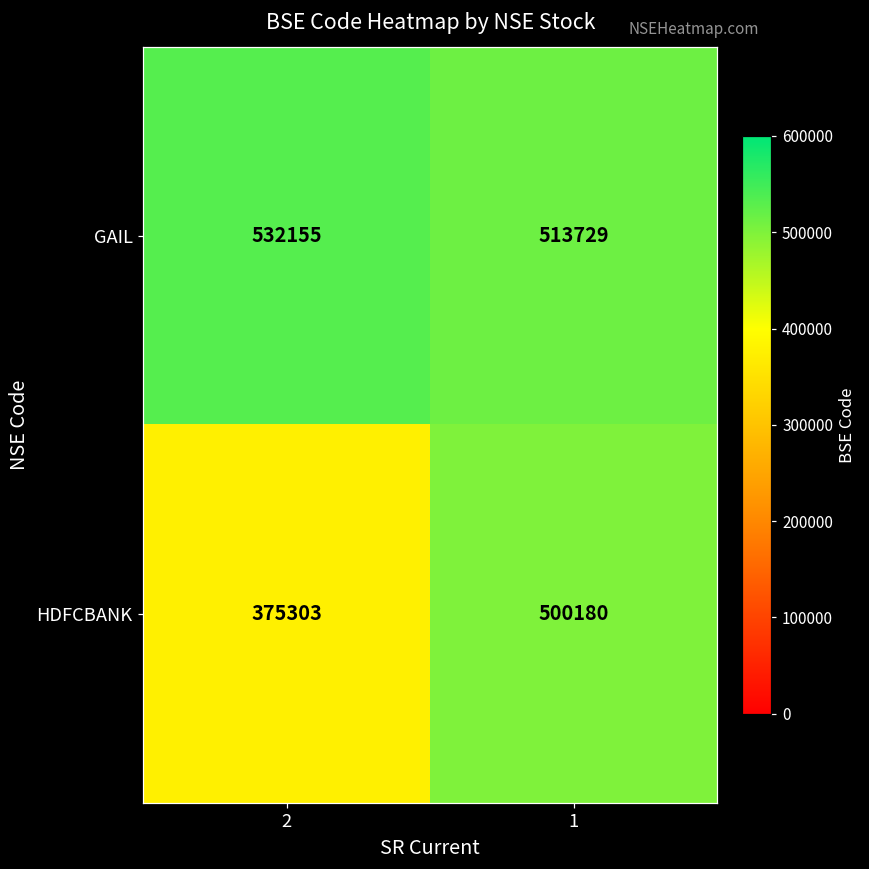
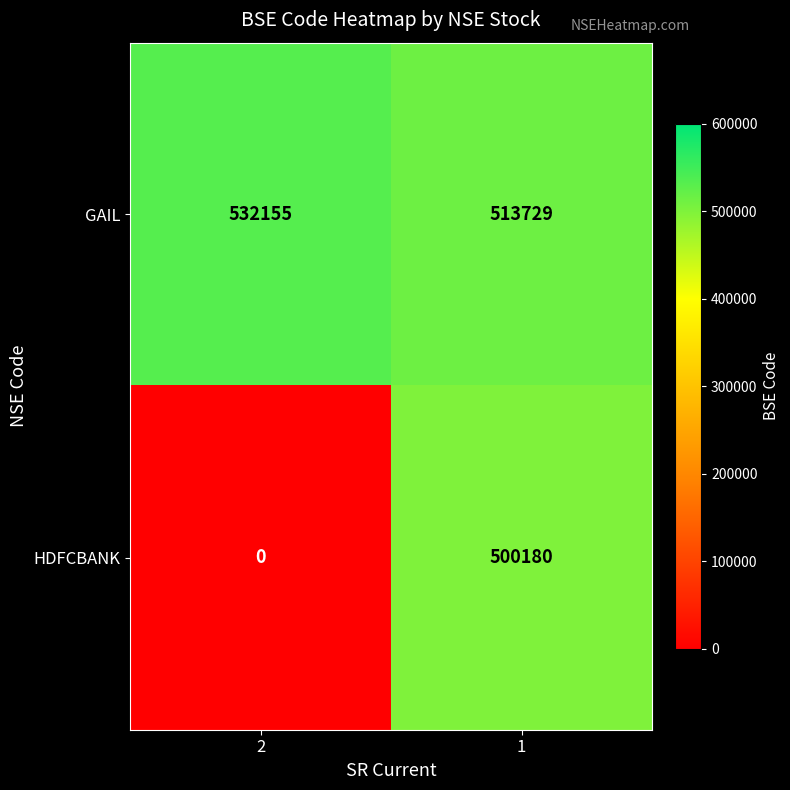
HDFCBANK, 2: 375303 -> 0
